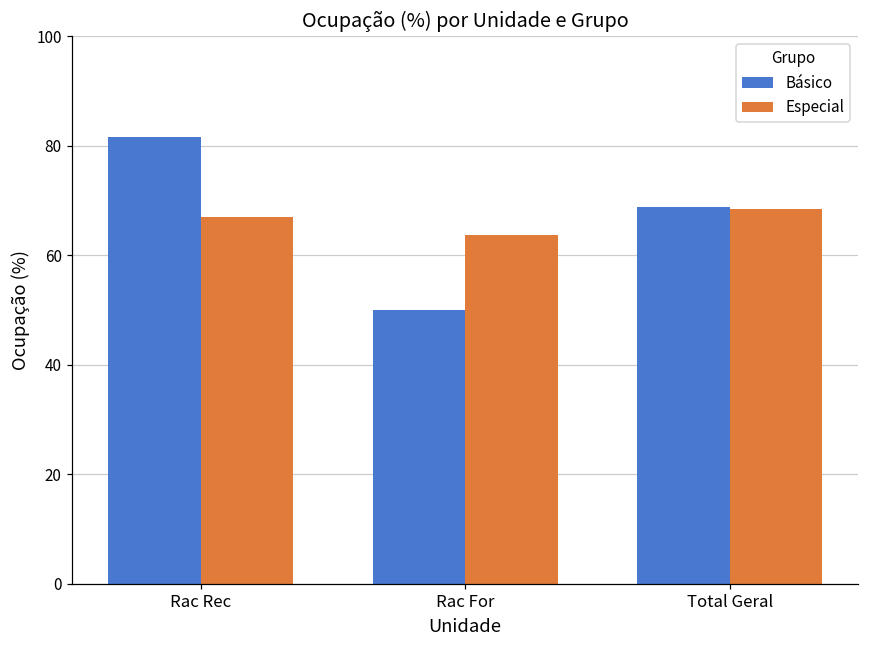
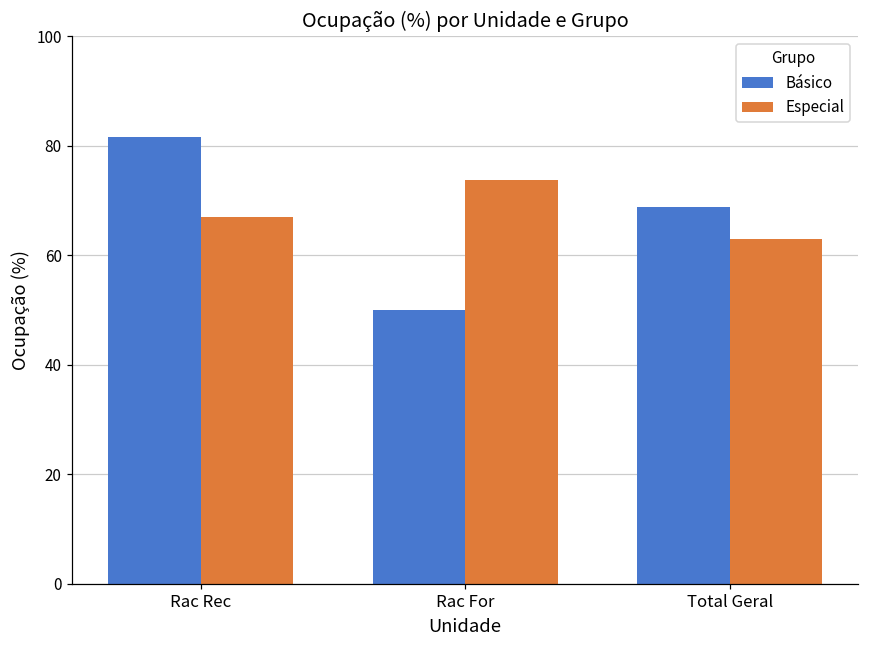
Especial, Rac For: 64 -> 74
Especial, Total Geral: 69 -> 63
